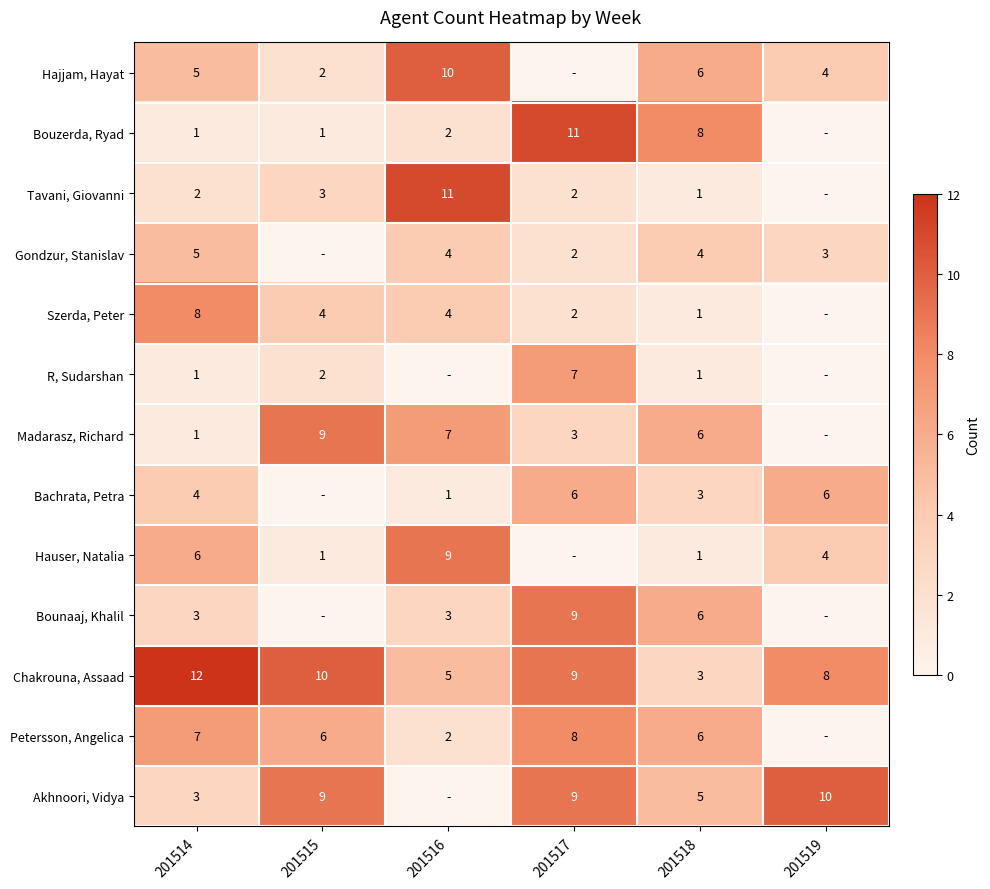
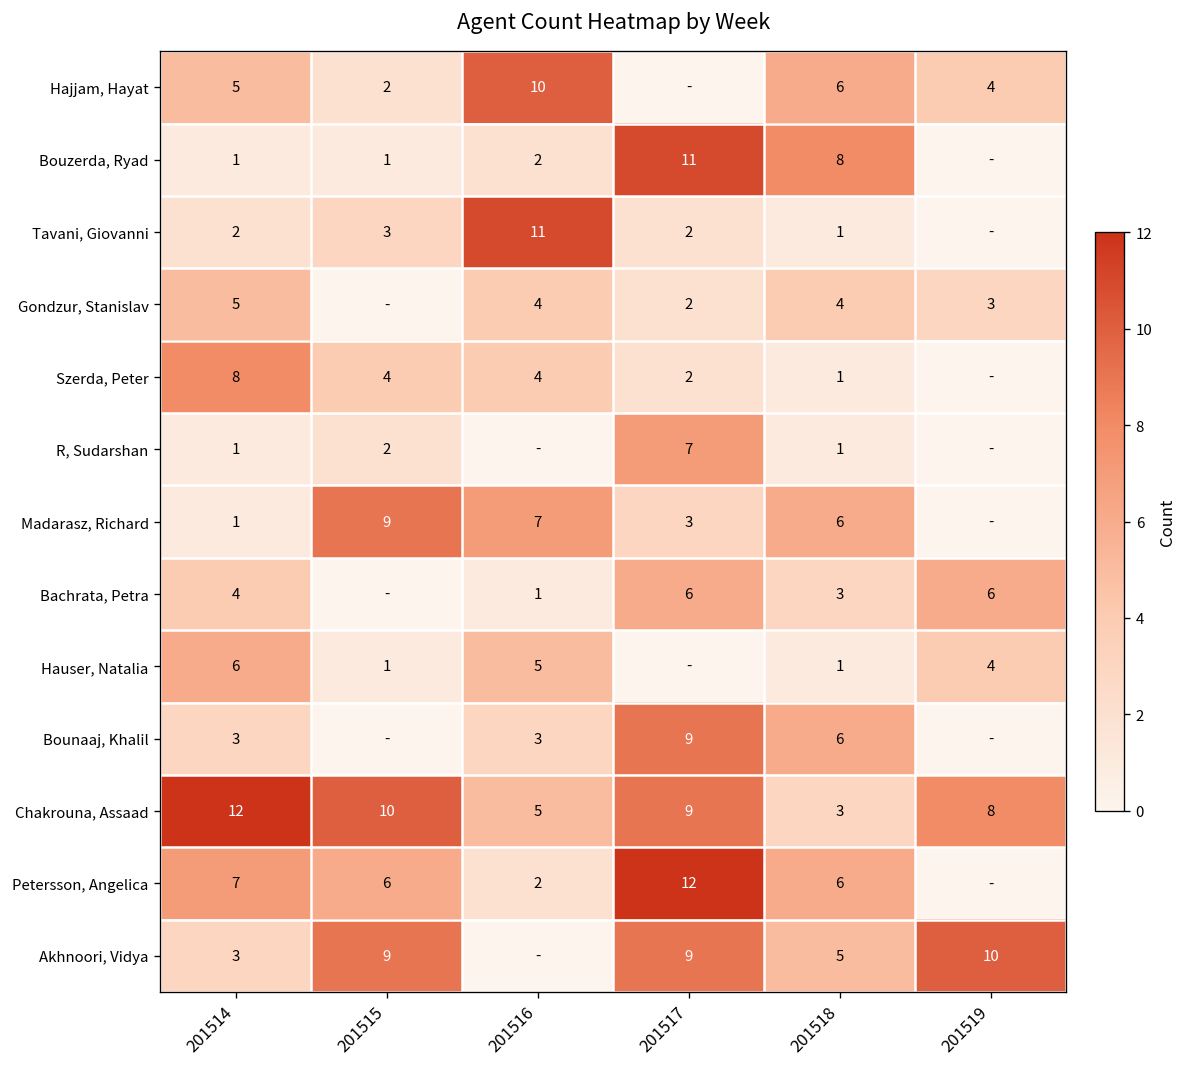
Hauser, Natalia, 201516: 9 -> 5
Petersson, Angelica, 201517: 8 -> 12
